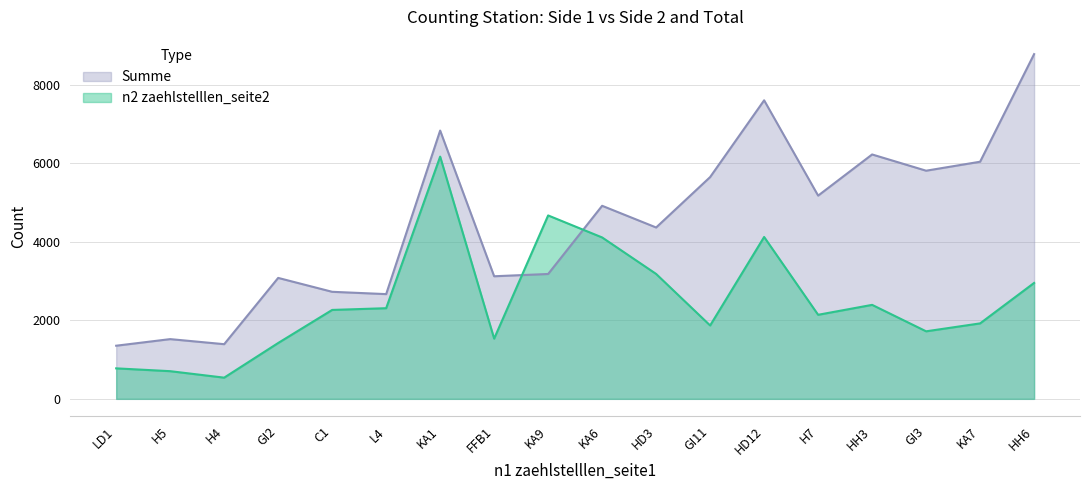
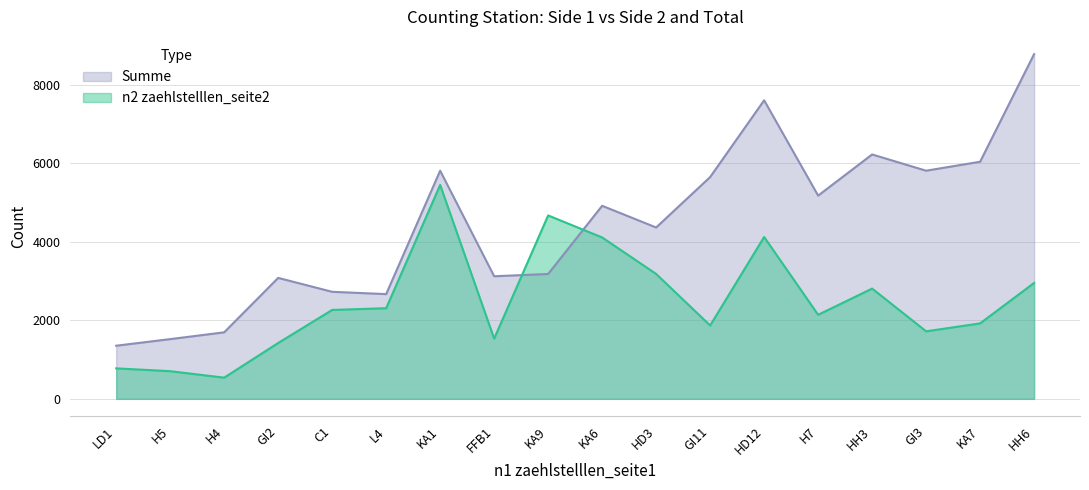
Summe, H4: 1400 -> 1700
Summe, KA1: 6800 -> 5800
n2 zaehlstelllen_seite2, KA1: 6200 -> 5500
n2 zaehlstelllen_seite2, HH3: 2400 -> 2800
